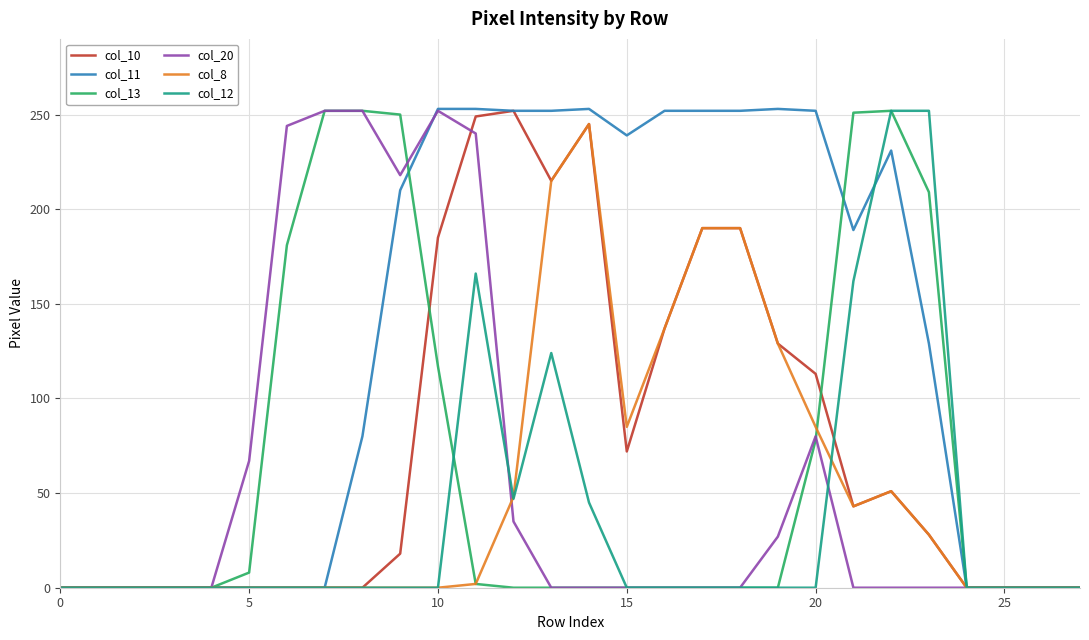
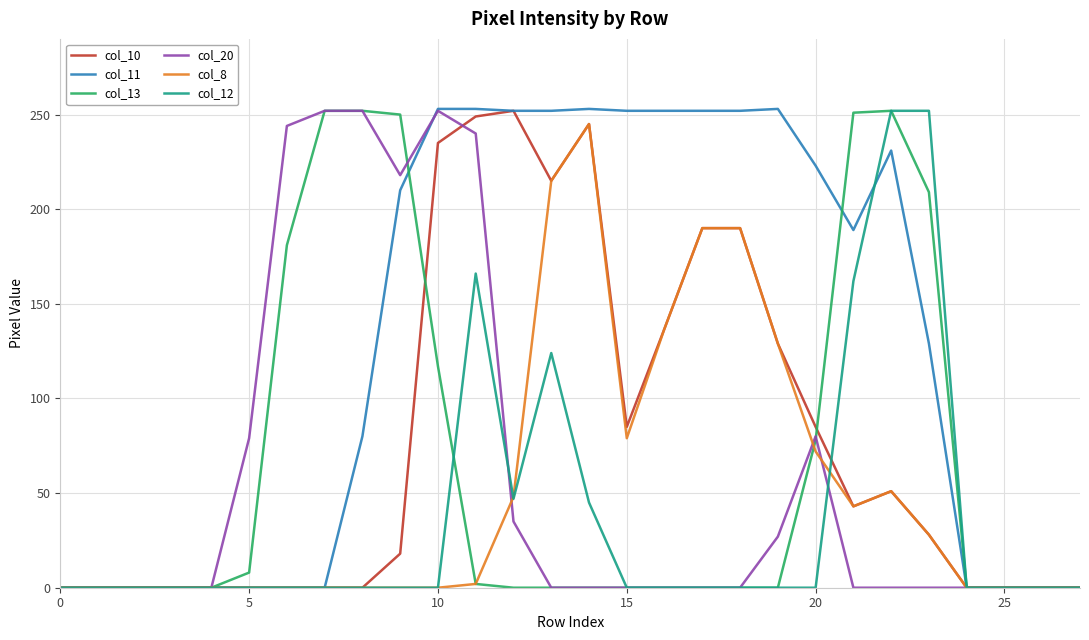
col_20, 5: 67 -> 79
col_10, 10: 185 -> 235
col_10, 15: 72 -> 85
col_11, 15: 239 -> 252
col_8, 15: 85 -> 79
col_10, 20: 113 -> 85
col_11, 20: 252 -> 223
col_8, 20: 85 -> 72
